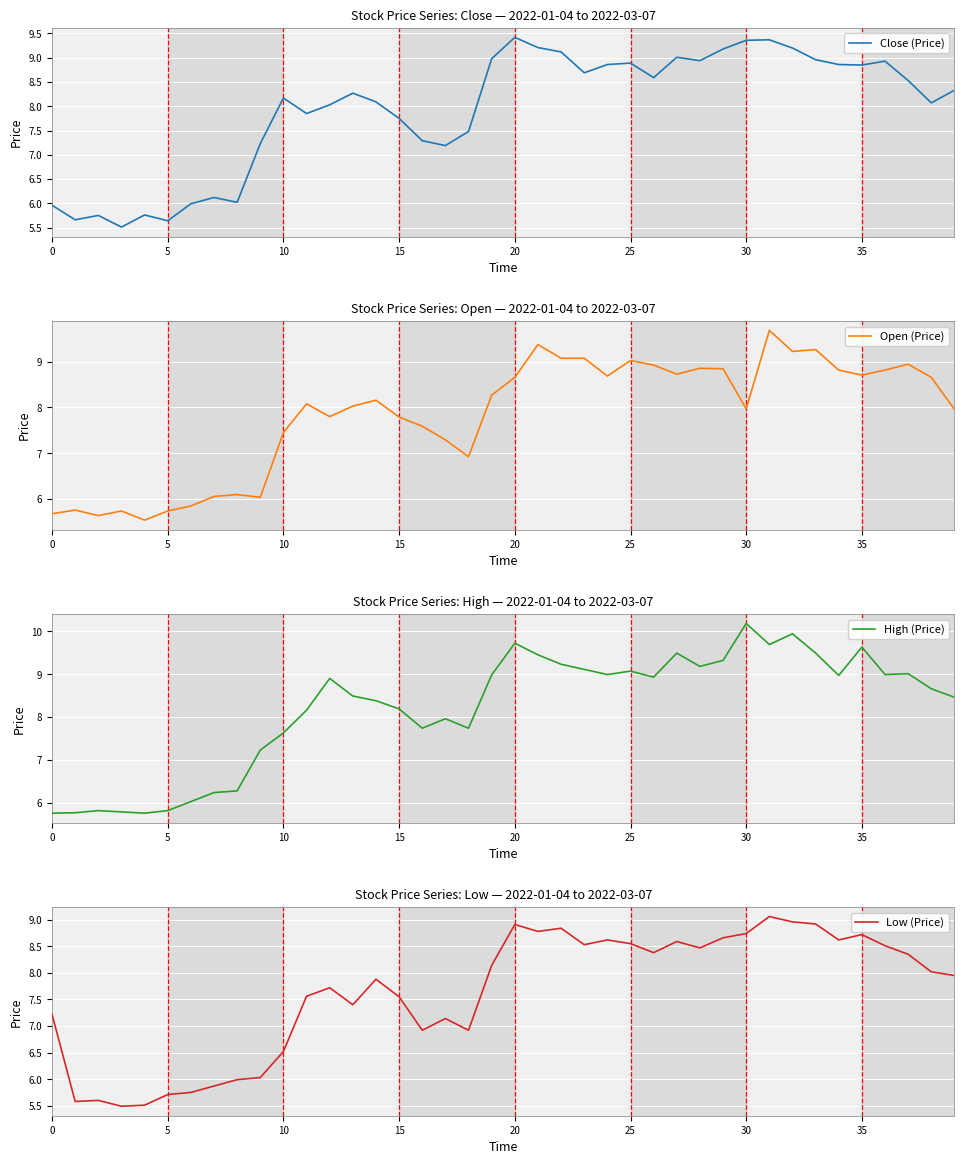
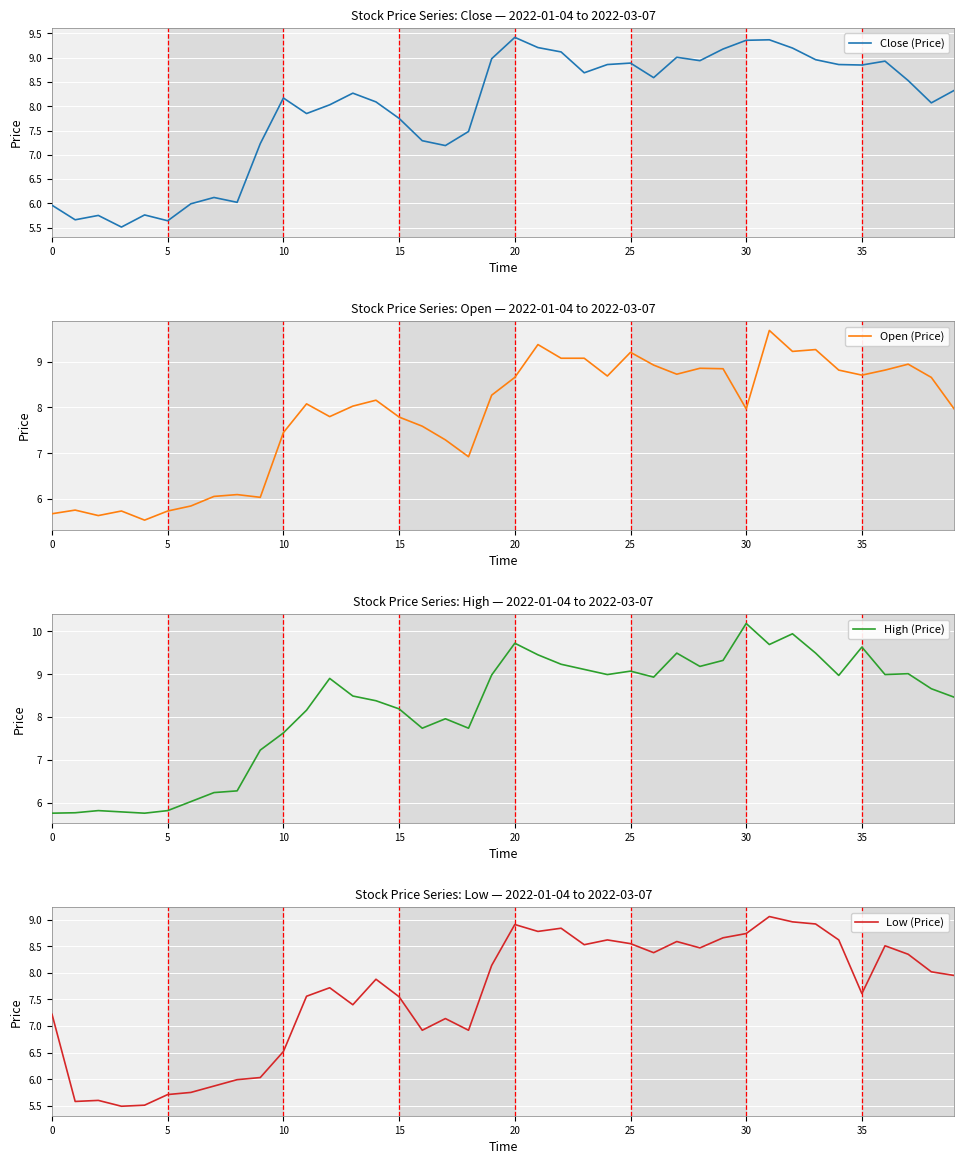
Stock Price Series: Open — 2022-01-04 to 2022-03-07, 25: 9.0 -> 9.2
Stock Price Series: Low — 2022-01-04 to 2022-03-07, 35: 8.7 -> 7.6
